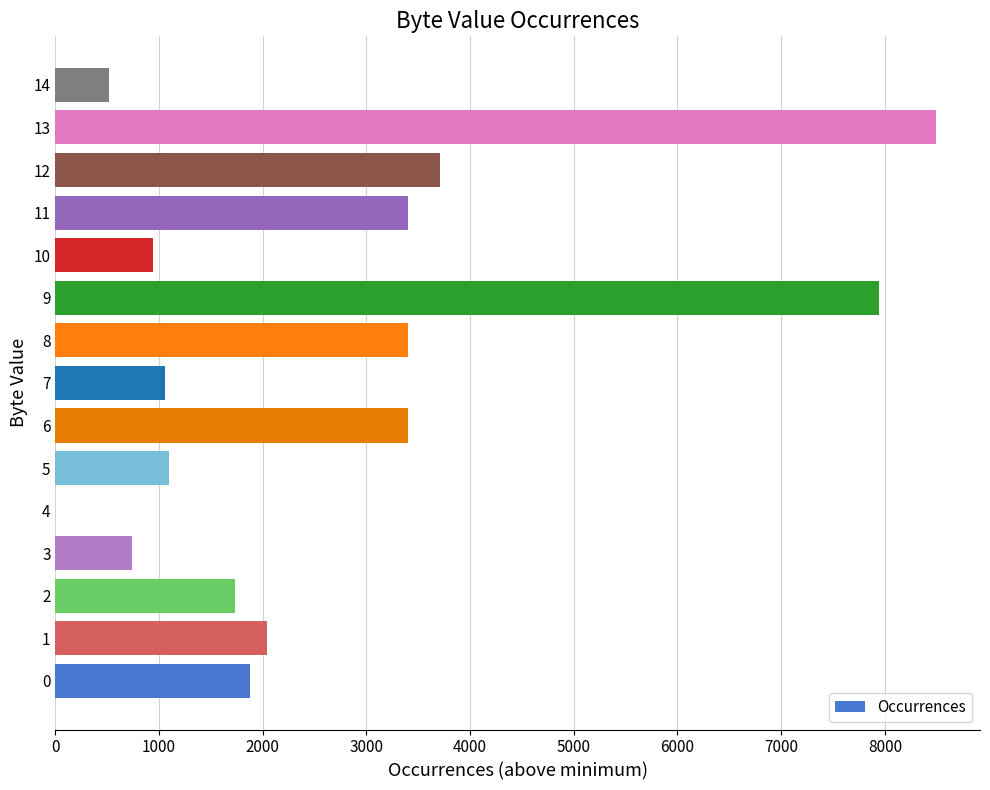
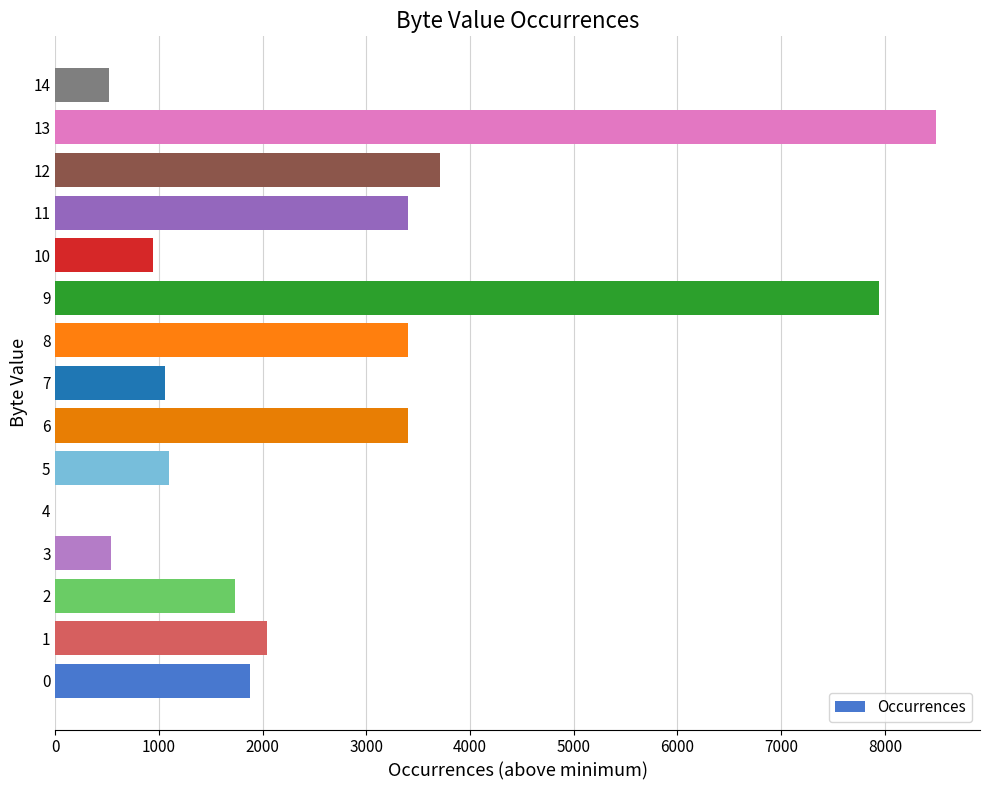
3: 740 -> 540
